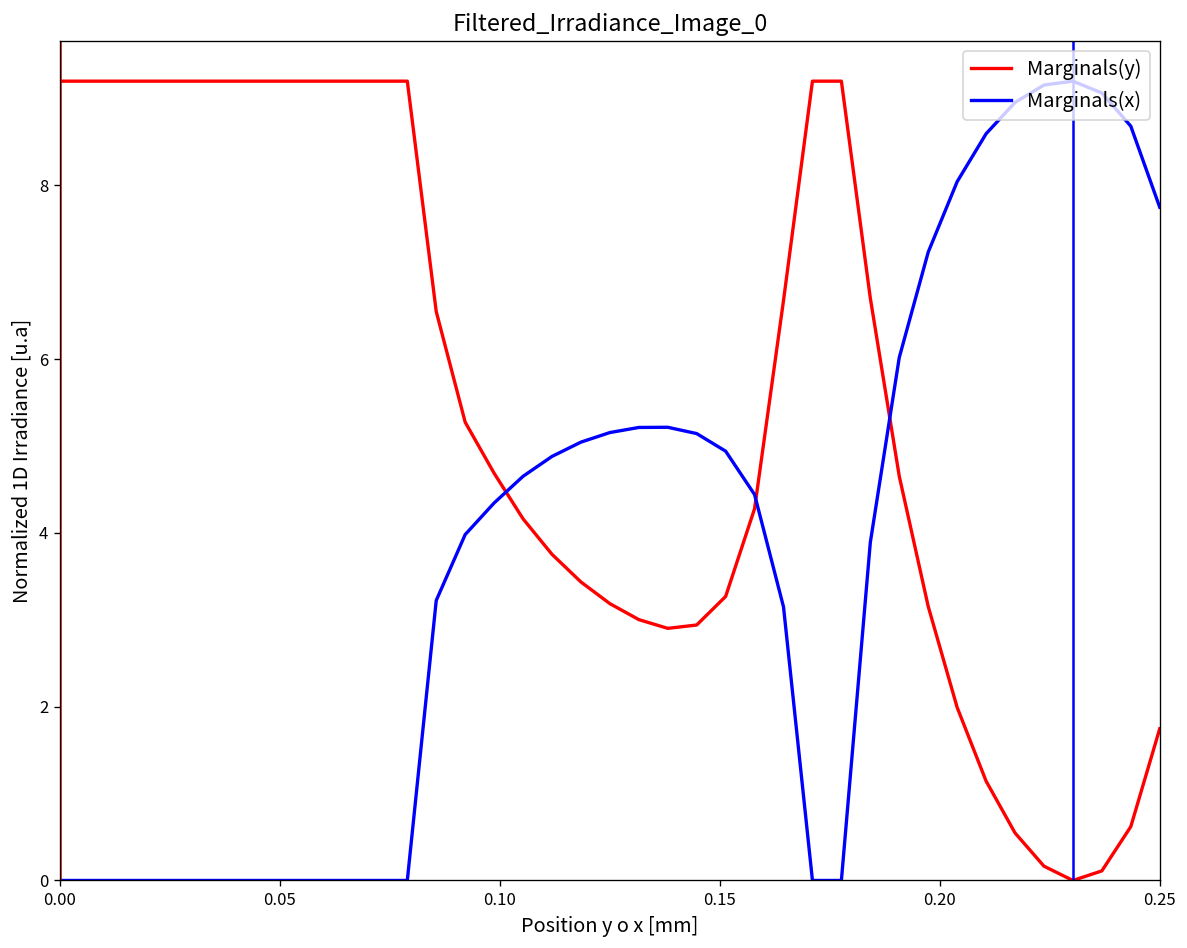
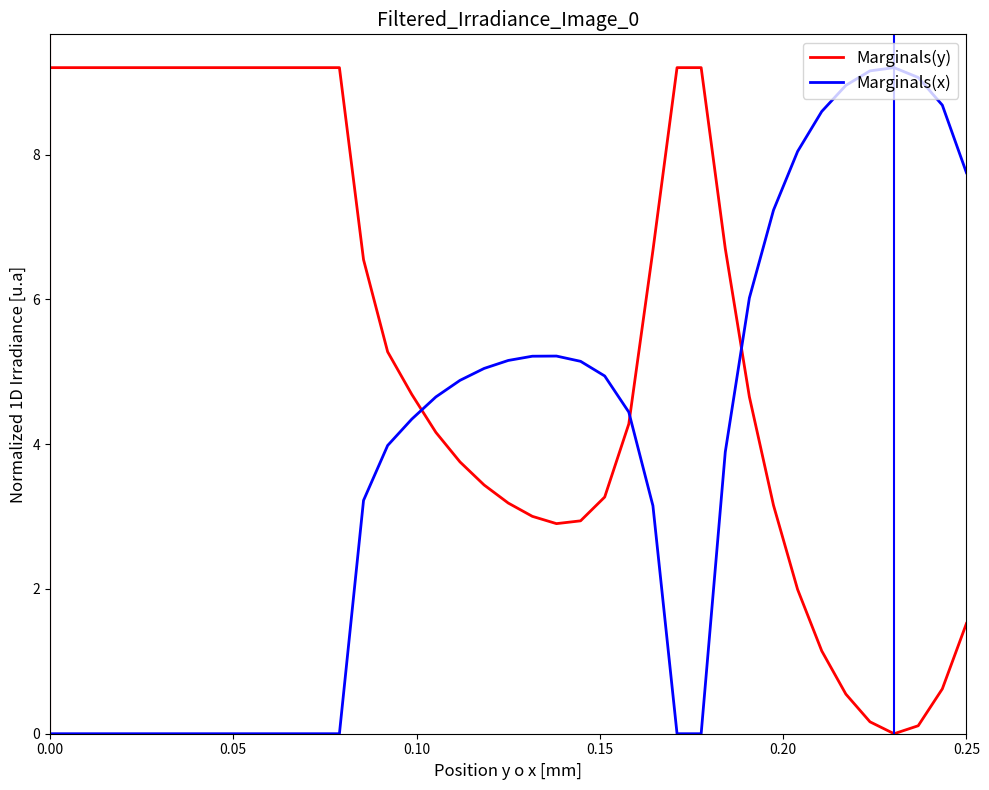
Marginals(y), 0.25: 1.7 -> 1.5
